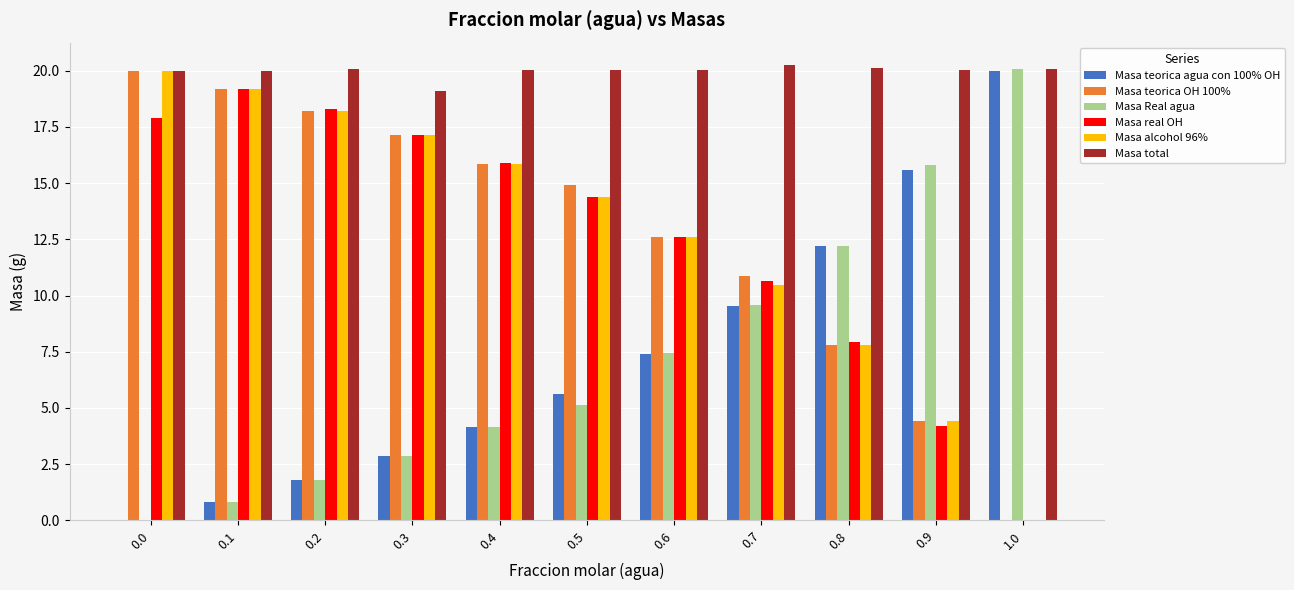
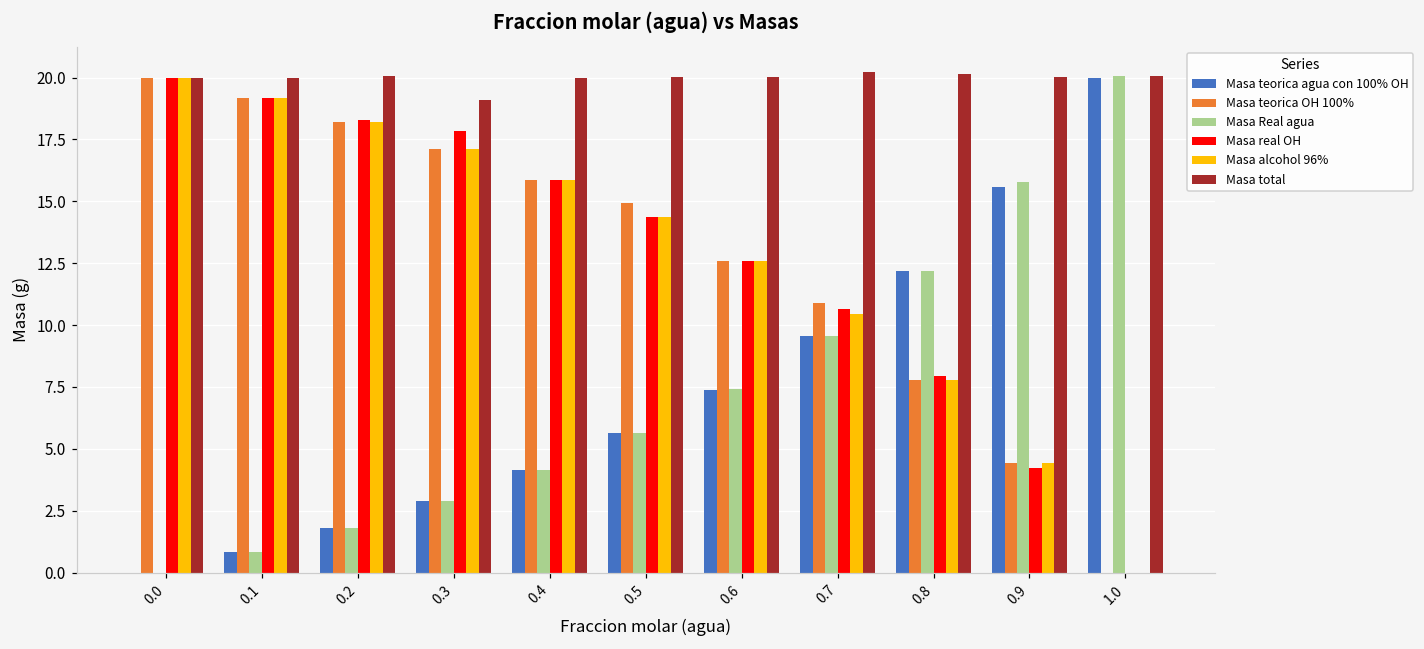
Masa real OH, 0.0: 17.9 -> 20.0
Masa real OH, 0.3: 17.1 -> 17.8
Masa Real agua, 0.5: 5.1 -> 5.6
